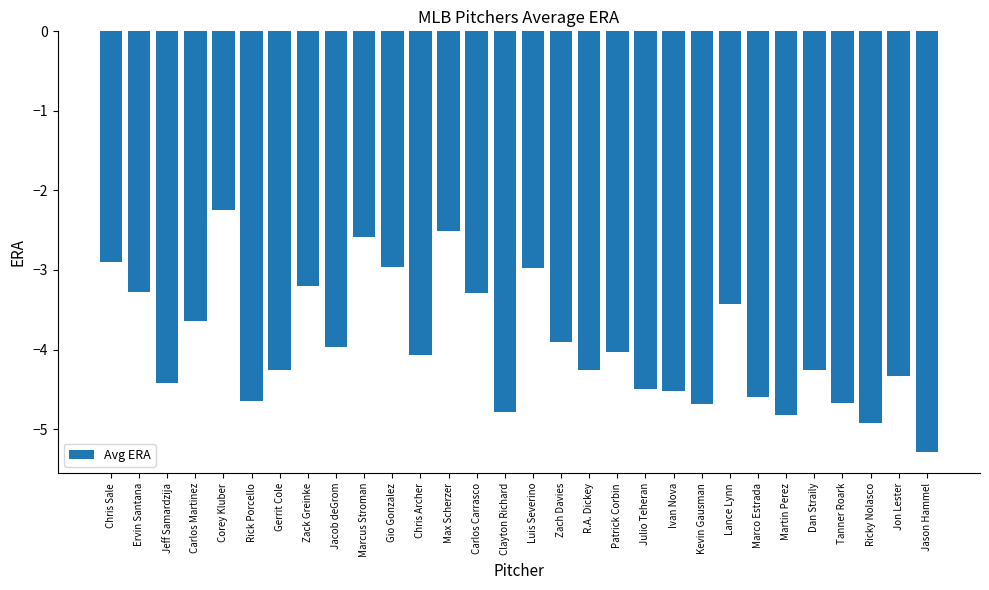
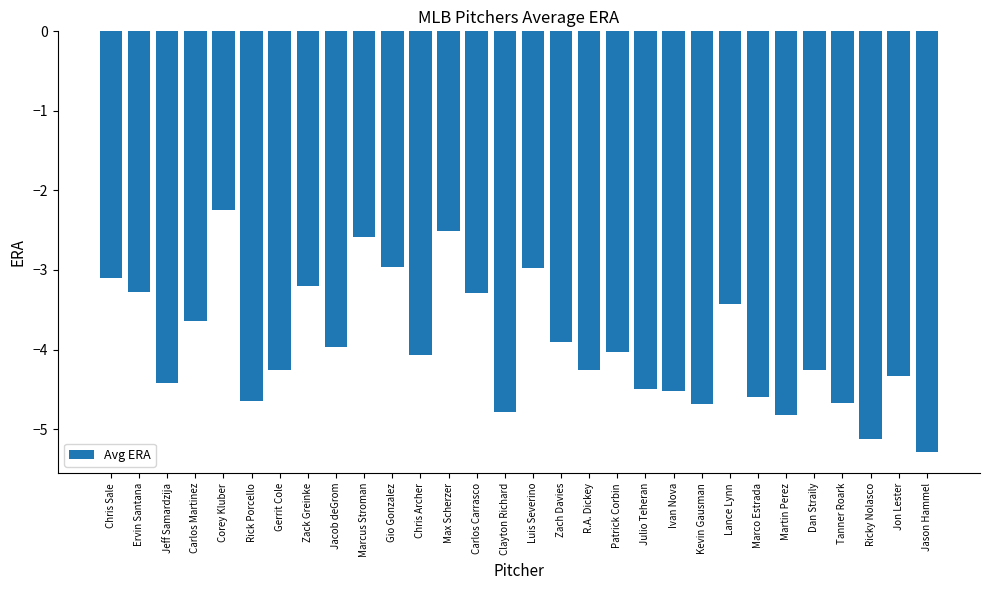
Chris Sale: -2.9 -> -3.1
Ricky Nolasco: -4.9 -> -5.1
